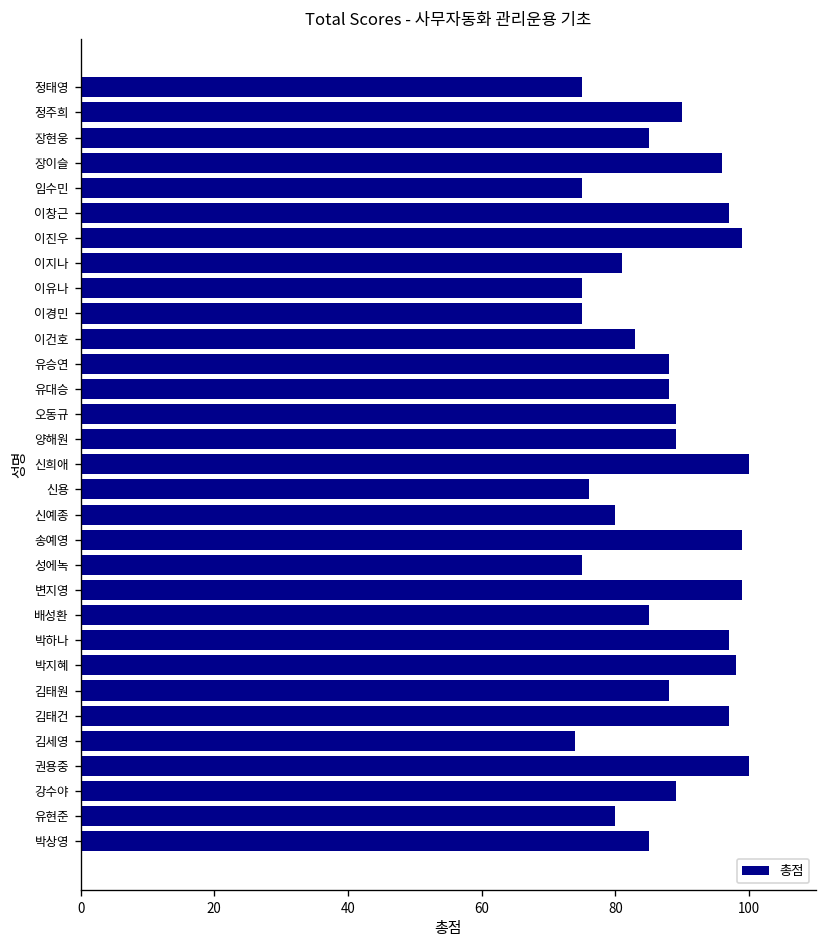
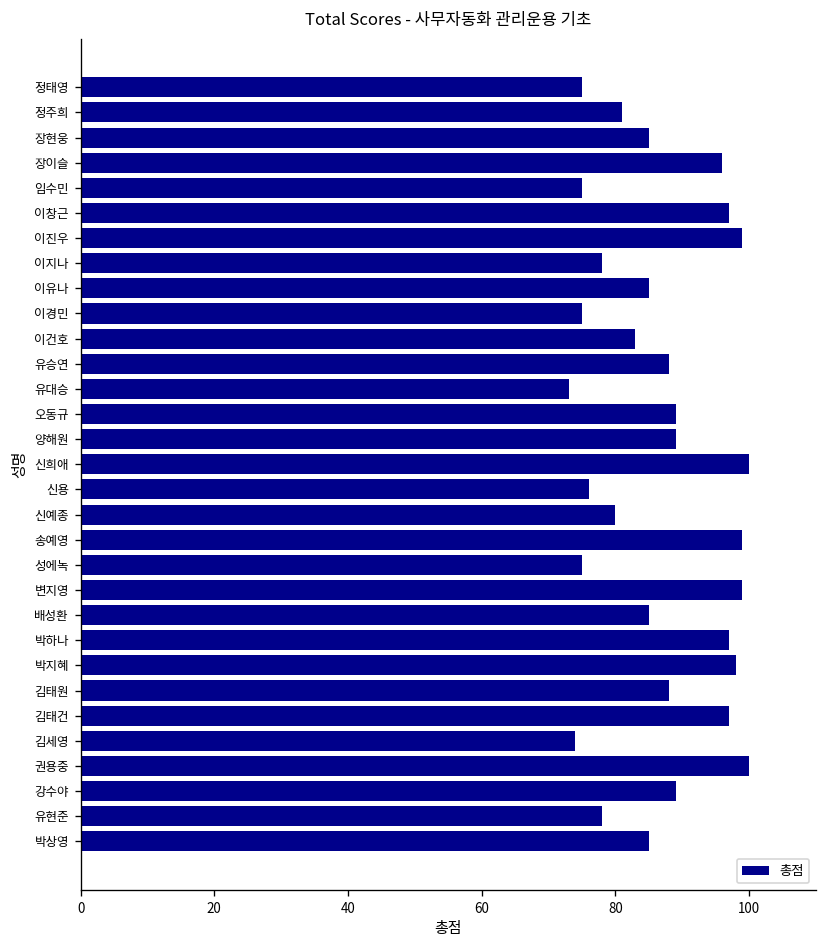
정주희: 90 -> 81
이지나: 81 -> 78
이유나: 75 -> 85
유대승: 88 -> 73
유현준: 80 -> 78
